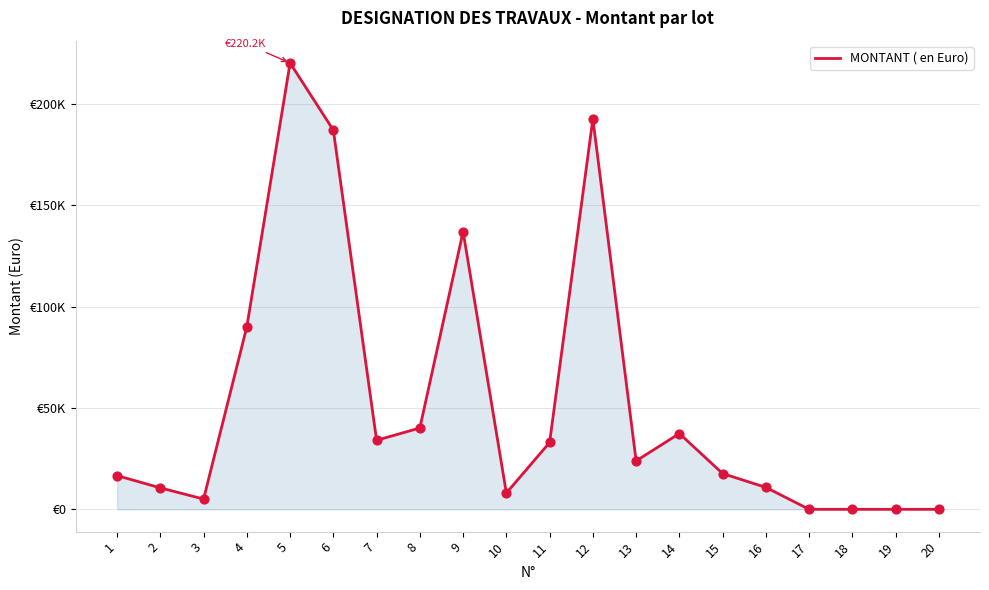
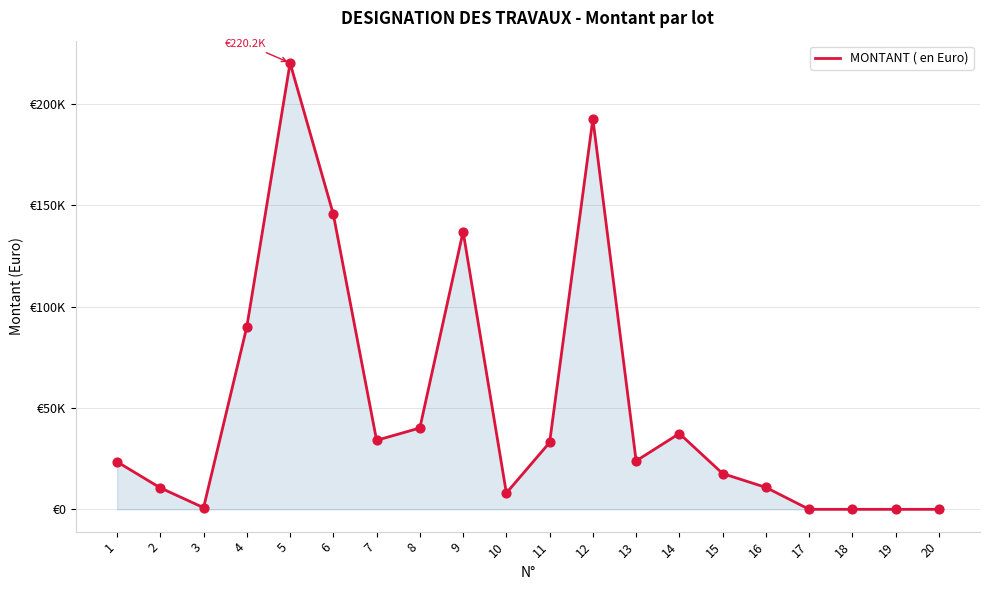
1: €17000 -> €23000
3: €5000 -> €1000
6: €187000 -> €146000
